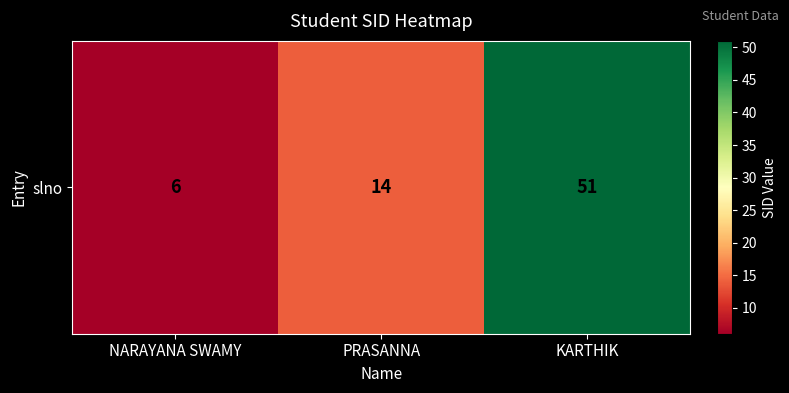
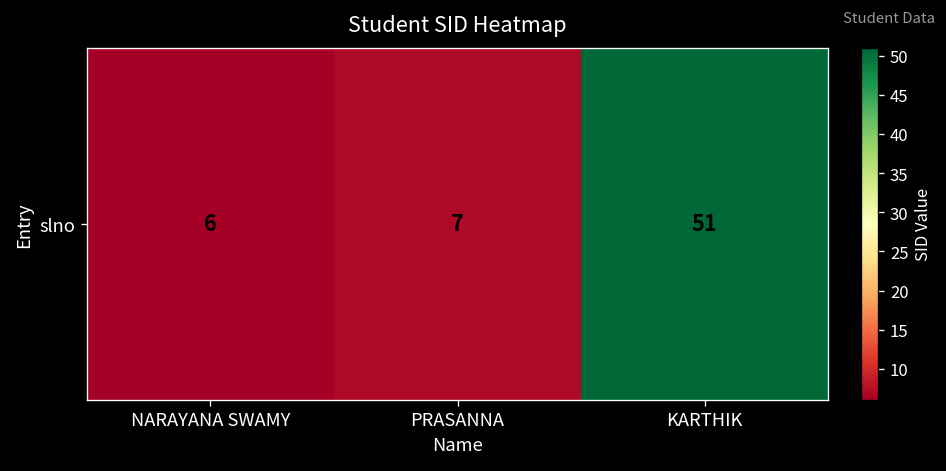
slno, PRASANNA: 14 -> 7
